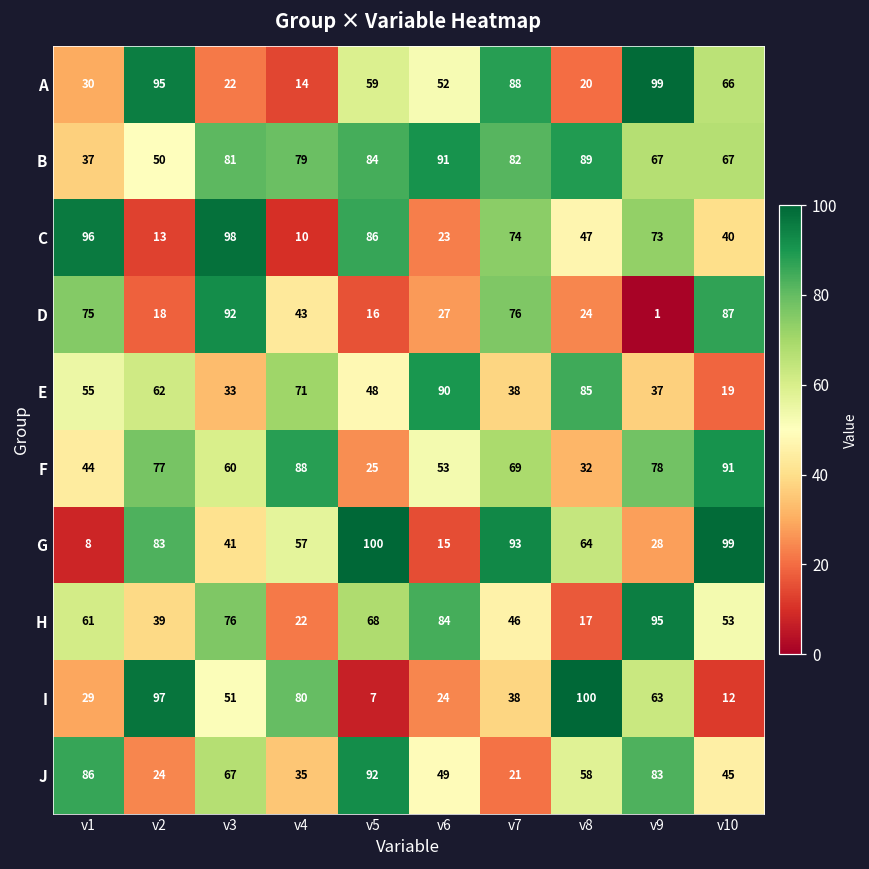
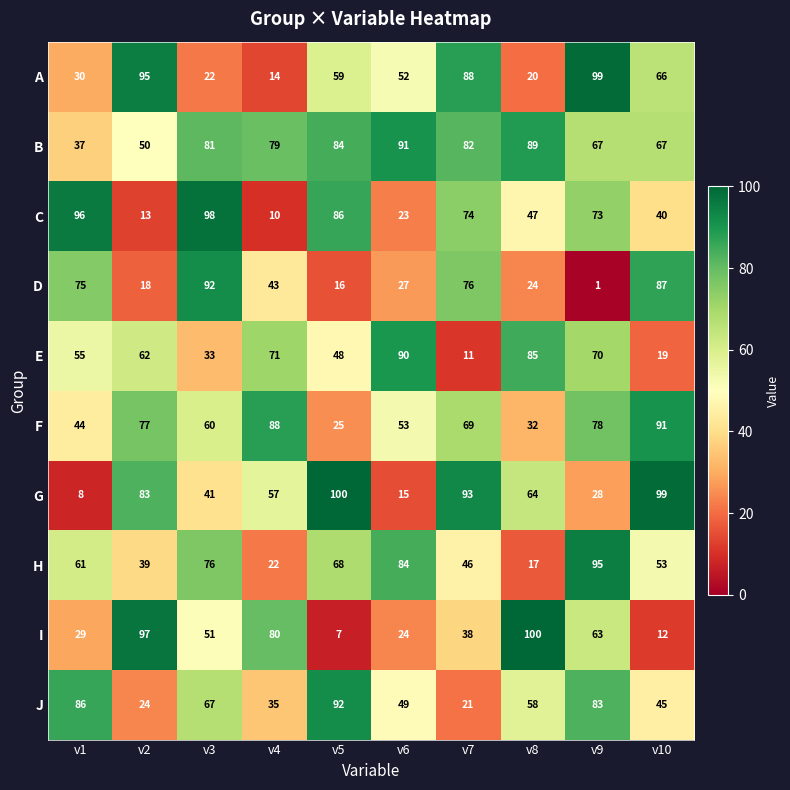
E, v7: 38 -> 11
E, v9: 37 -> 70
